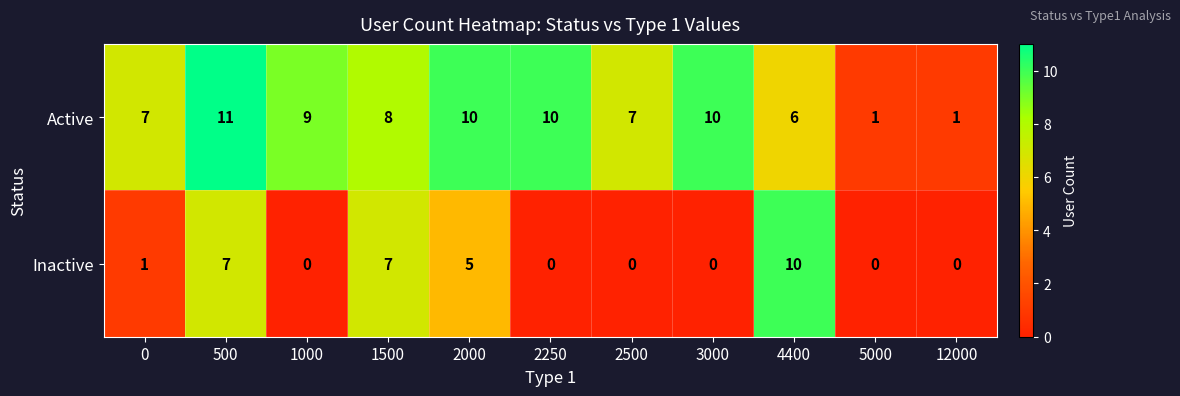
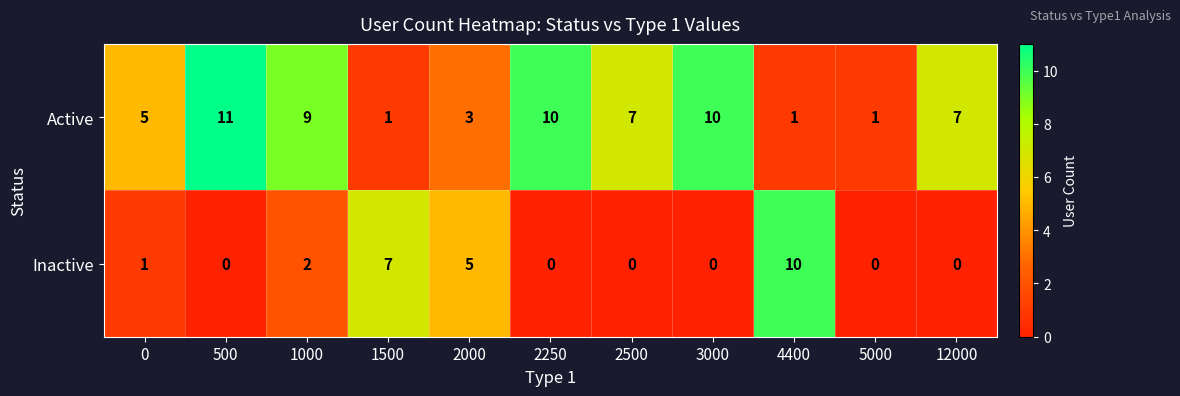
Active, 0: 7 -> 5
Active, 1500: 8 -> 1
Active, 2000: 10 -> 3
Active, 4400: 6 -> 1
Active, 12000: 1 -> 7
Inactive, 500: 7 -> 0
Inactive, 1000: 0 -> 2
